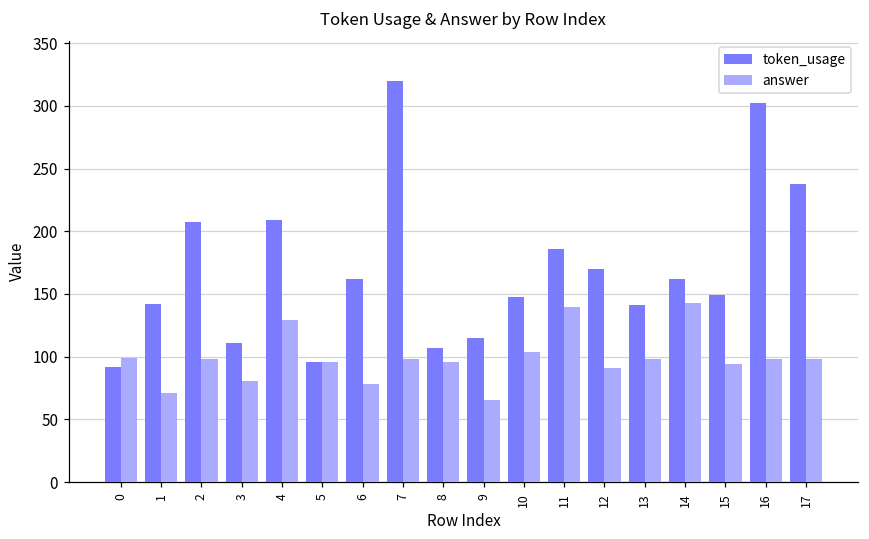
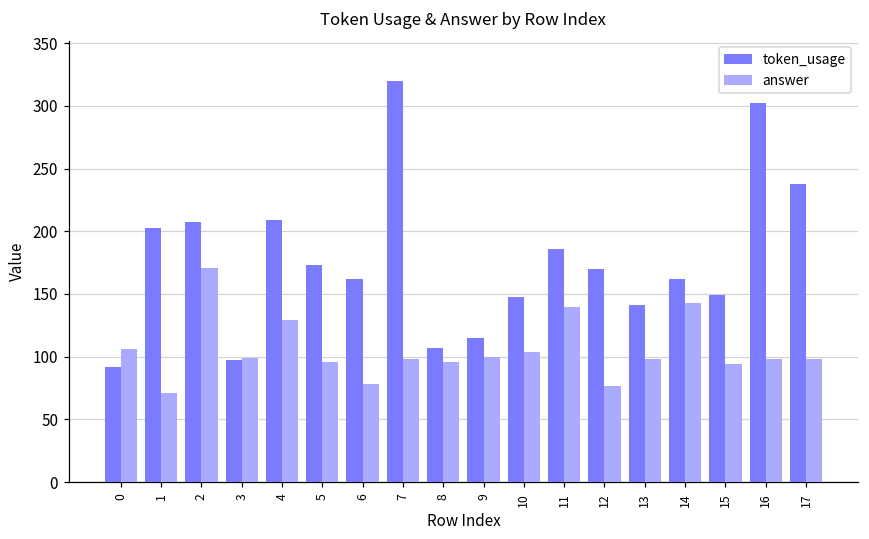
answer, 0: 99 -> 106
token_usage, 1: 142 -> 203
answer, 2: 98 -> 171
token_usage, 3: 111 -> 97
answer, 3: 81 -> 99
token_usage, 5: 96 -> 173
answer, 9: 65 -> 100
answer, 12: 91 -> 77
